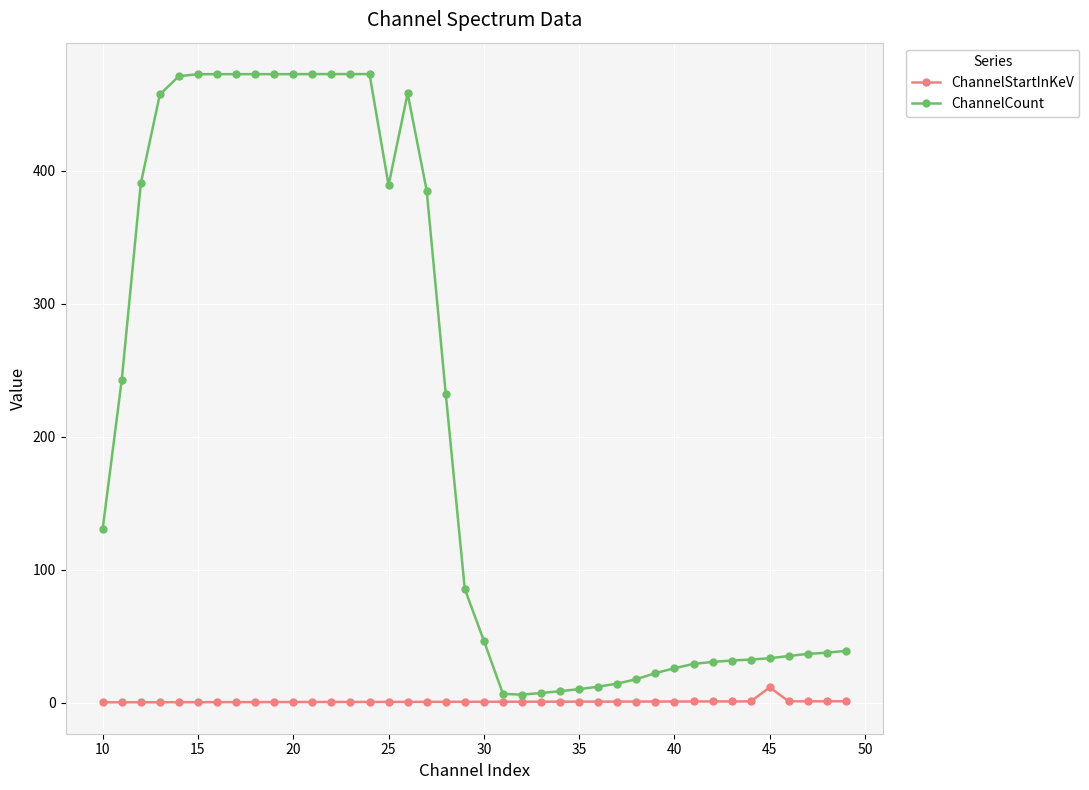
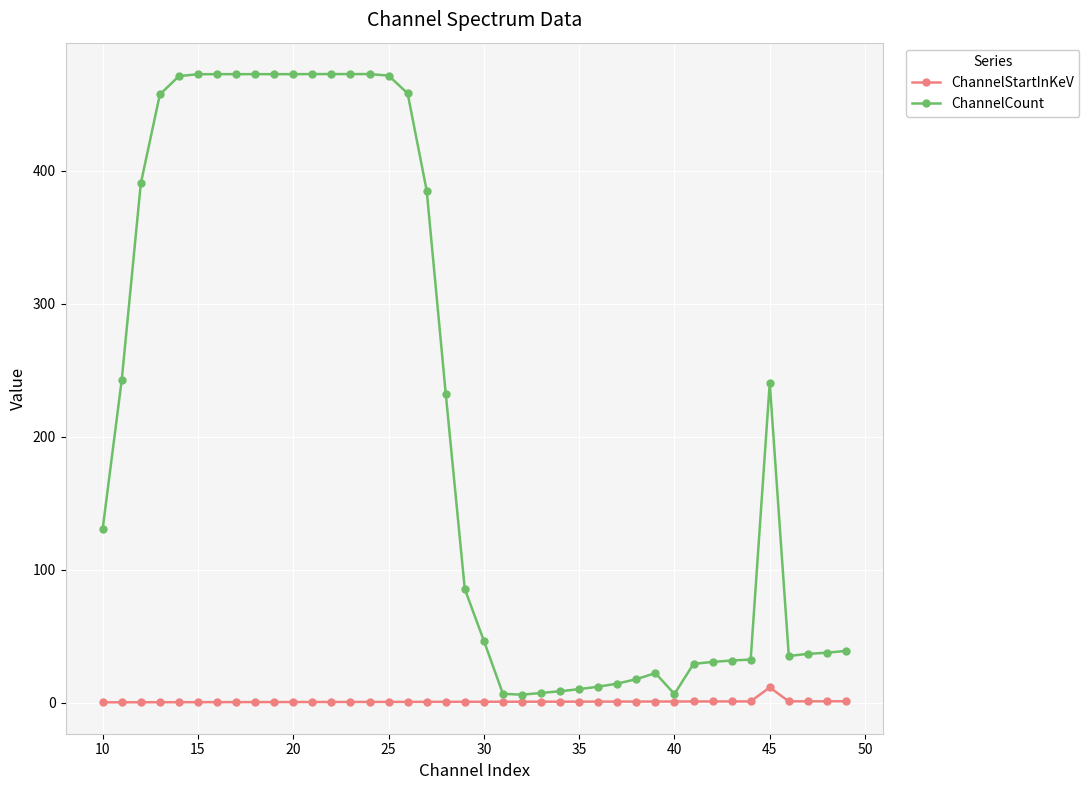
ChannelCount, 25: 389 -> 472
ChannelCount, 40: 26 -> 6
ChannelCount, 45: 33 -> 240
